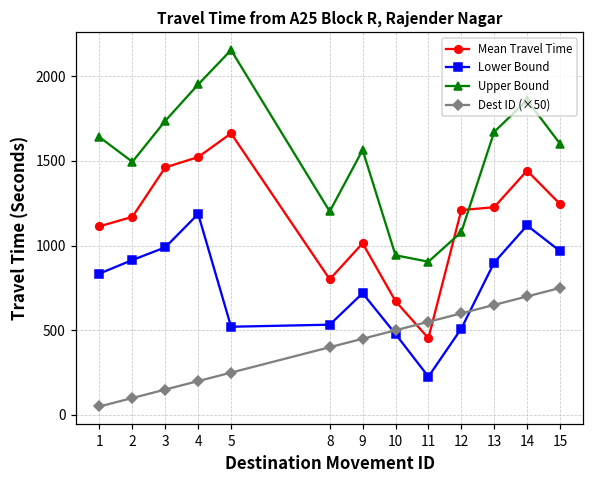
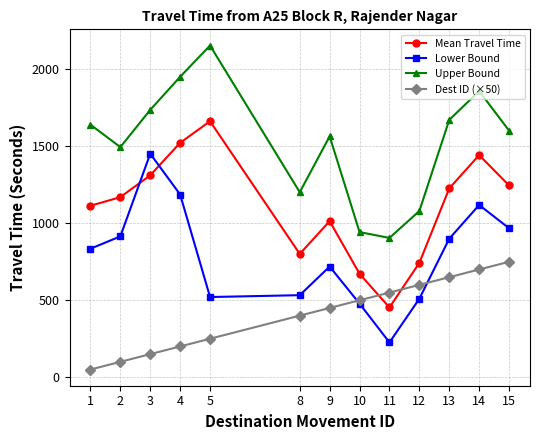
Mean Travel Time, 3: 1460 -> 1310
Lower Bound, 3: 990 -> 1450
Mean Travel Time, 12: 1210 -> 740
